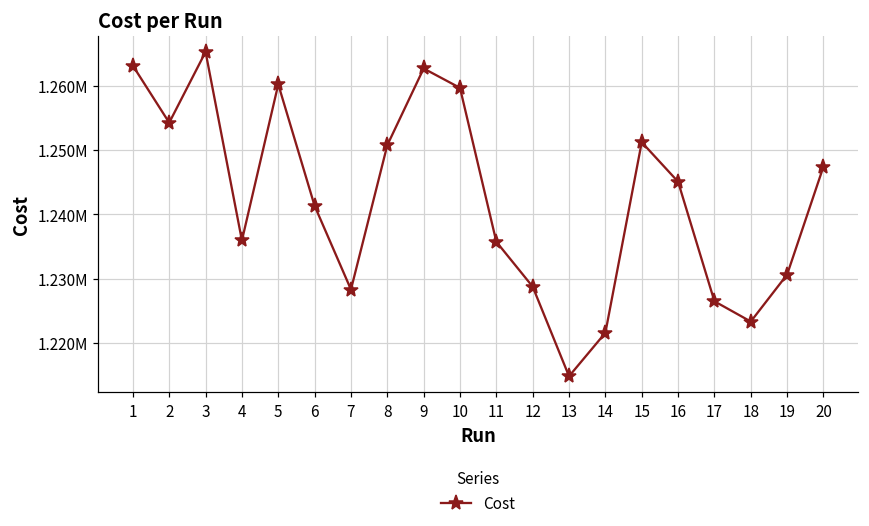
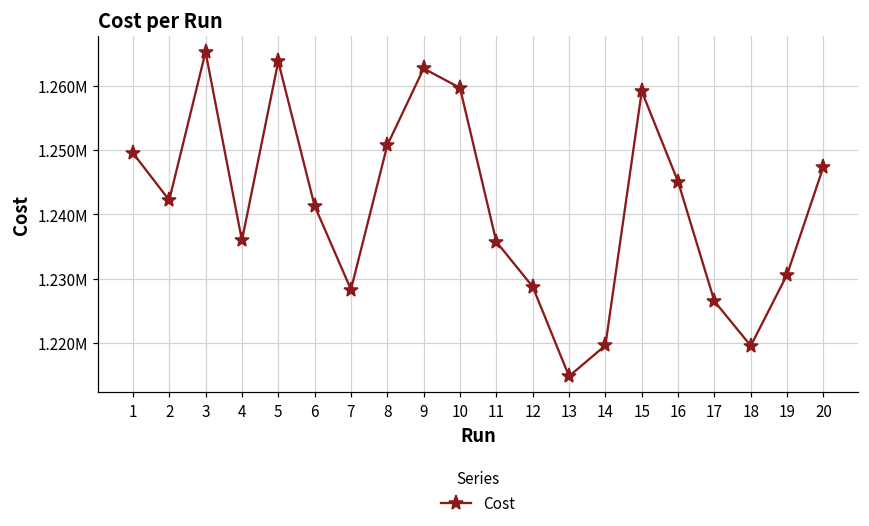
1: 1263000 -> 1250000
2: 1254000 -> 1242000
5: 1260000 -> 1264000
14: 1222000 -> 1220000
15: 1251000 -> 1259000
18: 1223000 -> 1220000
